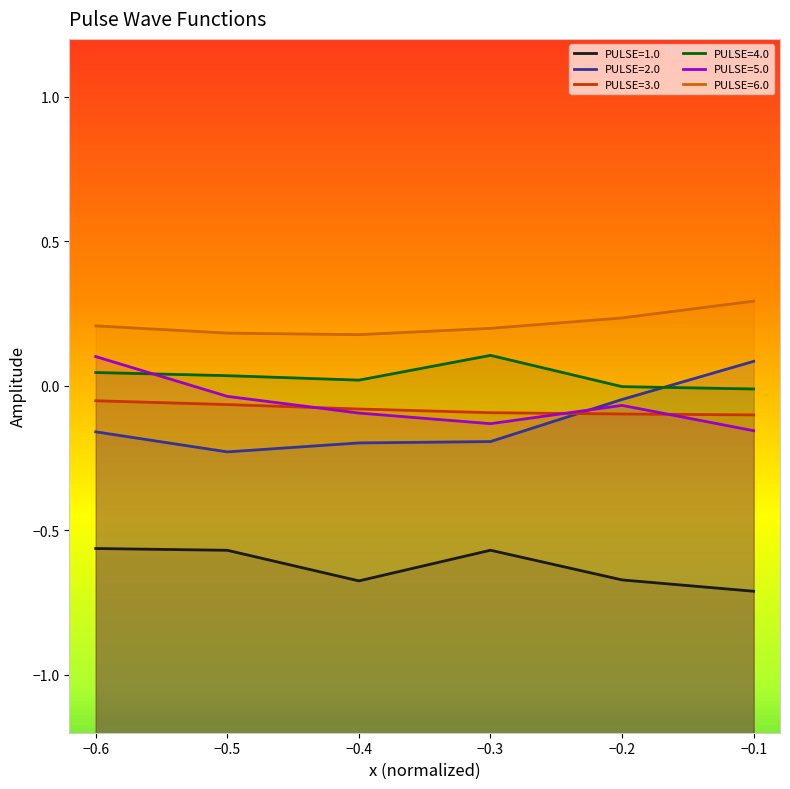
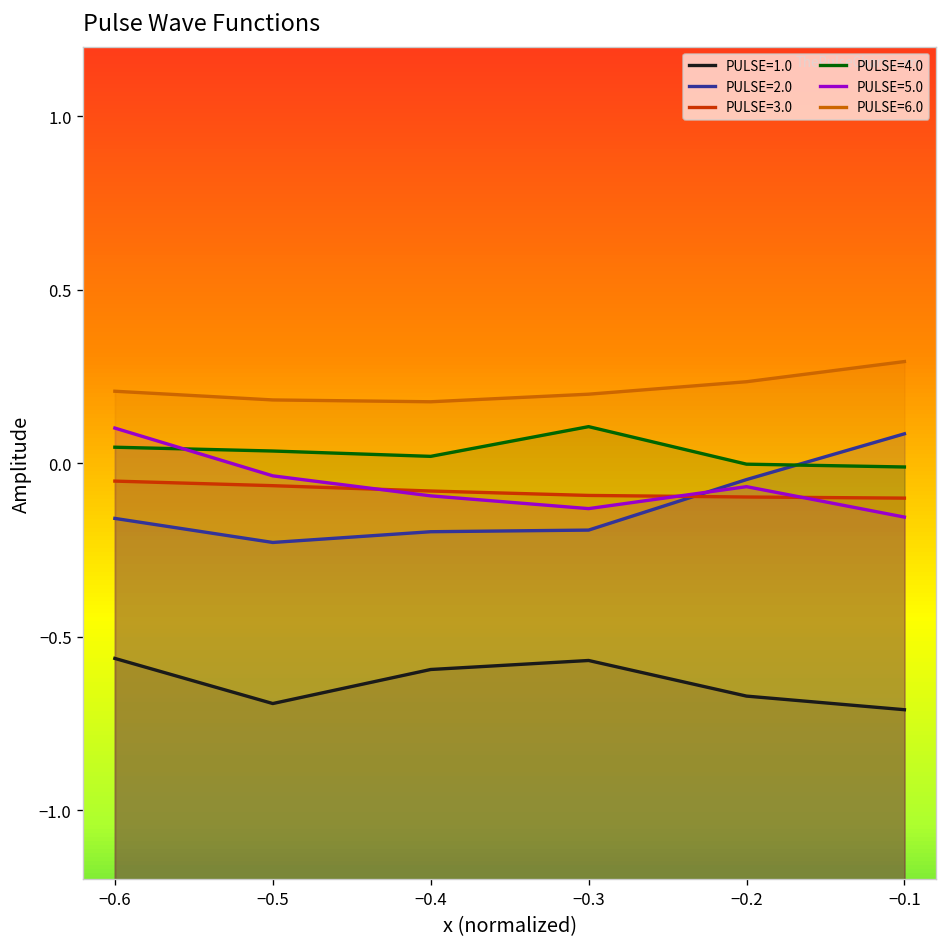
PULSE=1.0, −0.5: -0.57 -> -0.69
PULSE=1.0, −0.4: -0.67 -> -0.59
